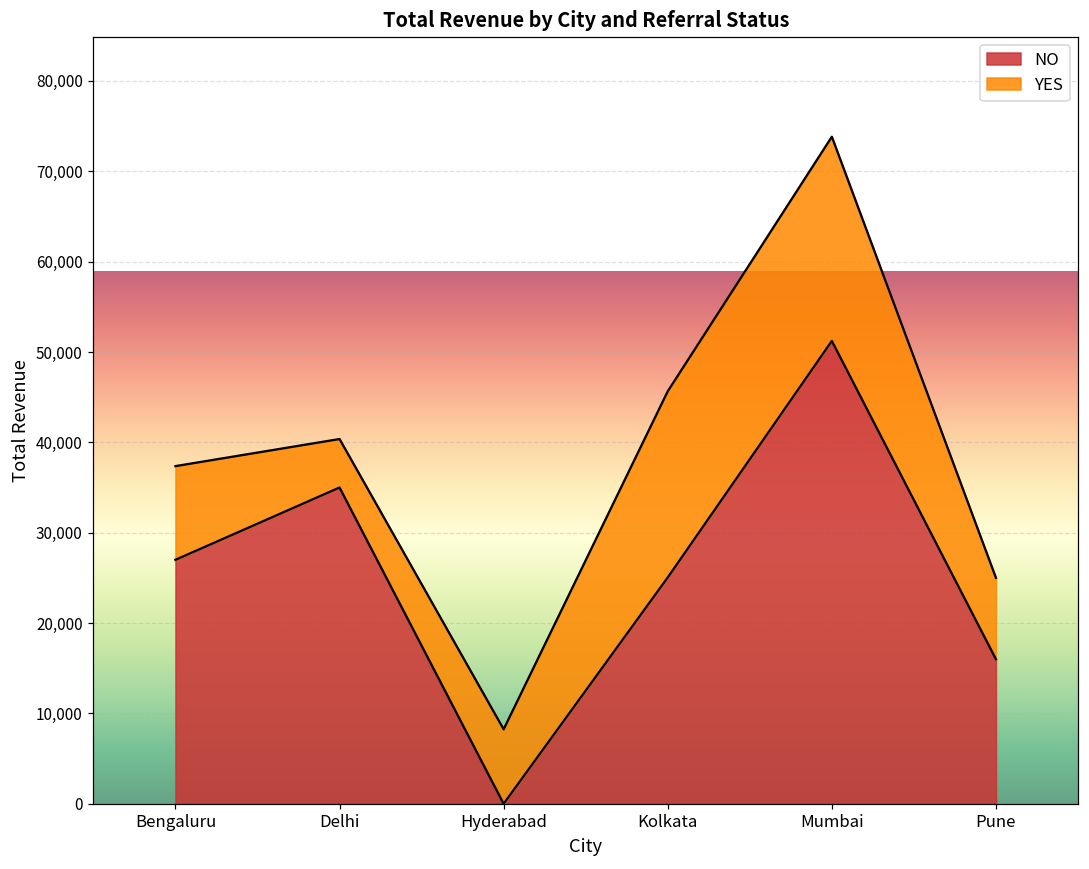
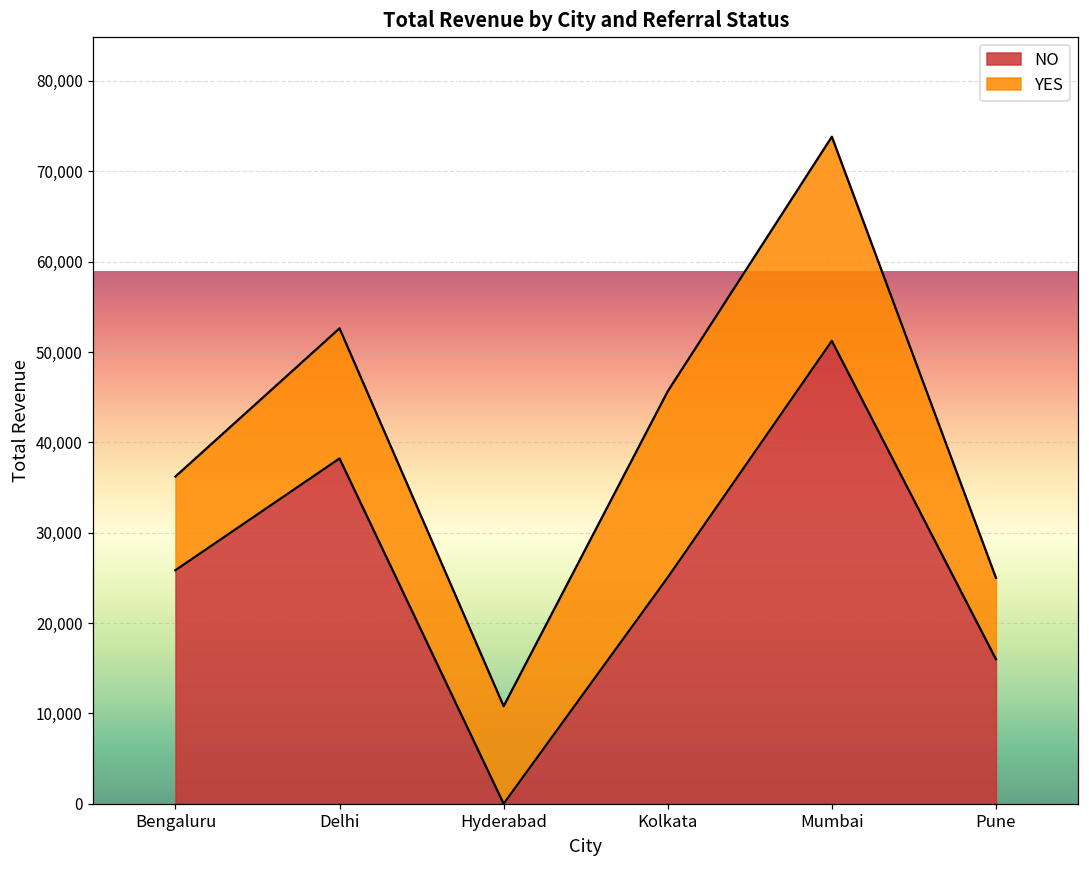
NO, Bengaluru: 27,000 -> 26,000
NO, Delhi: 35,000 -> 38,000
YES, Delhi: 5,000 -> 14,000
YES, Hyderabad: 8,000 -> 11,000
